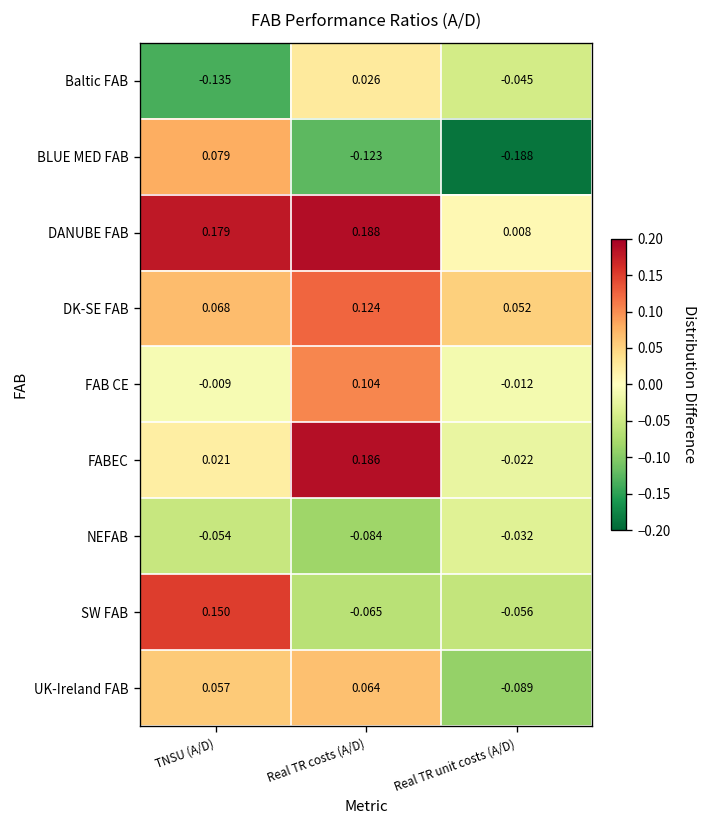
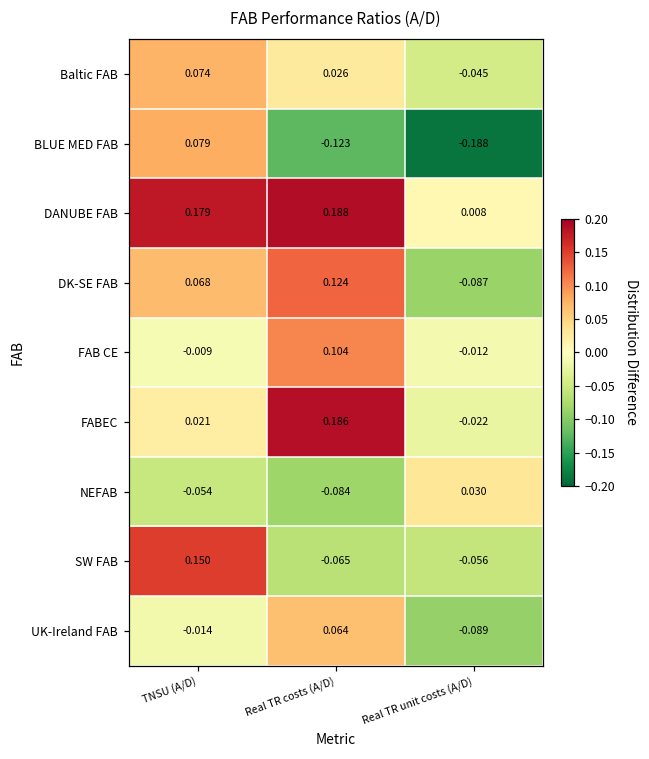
Baltic FAB, TNSU (A/D): -0.135 -> 0.074
DK-SE FAB, Real TR unit costs (A/D): 0.052 -> -0.087
NEFAB, Real TR unit costs (A/D): -0.032 -> 0.030
UK-Ireland FAB, TNSU (A/D): 0.057 -> -0.014
